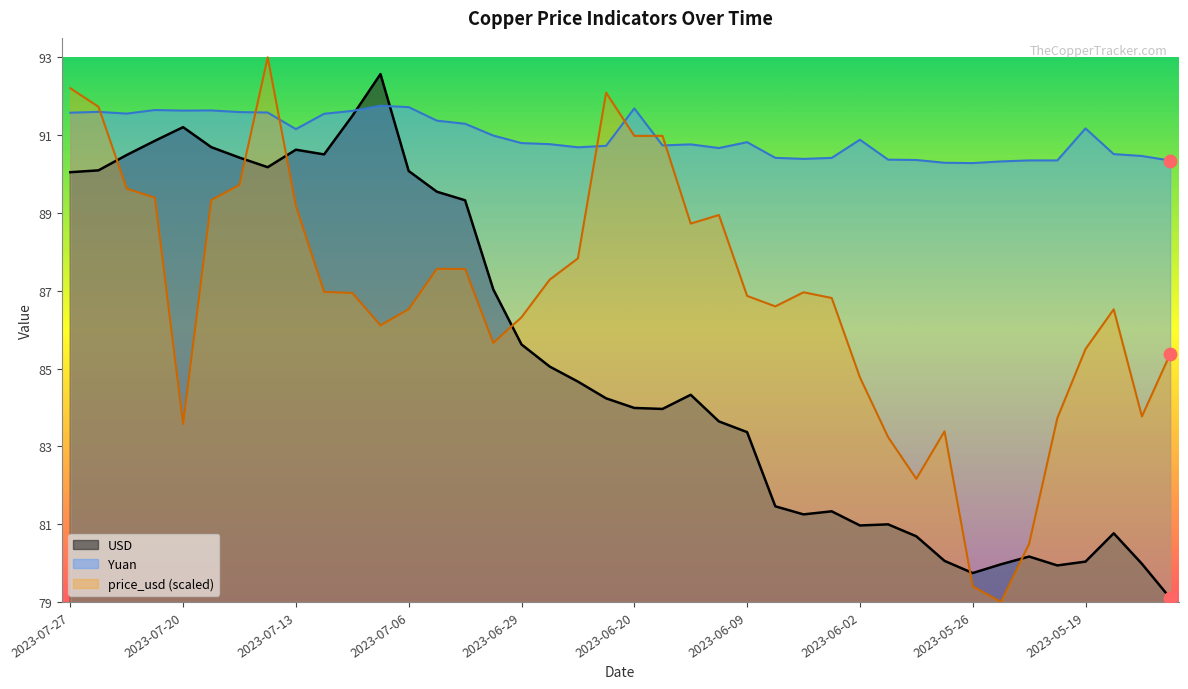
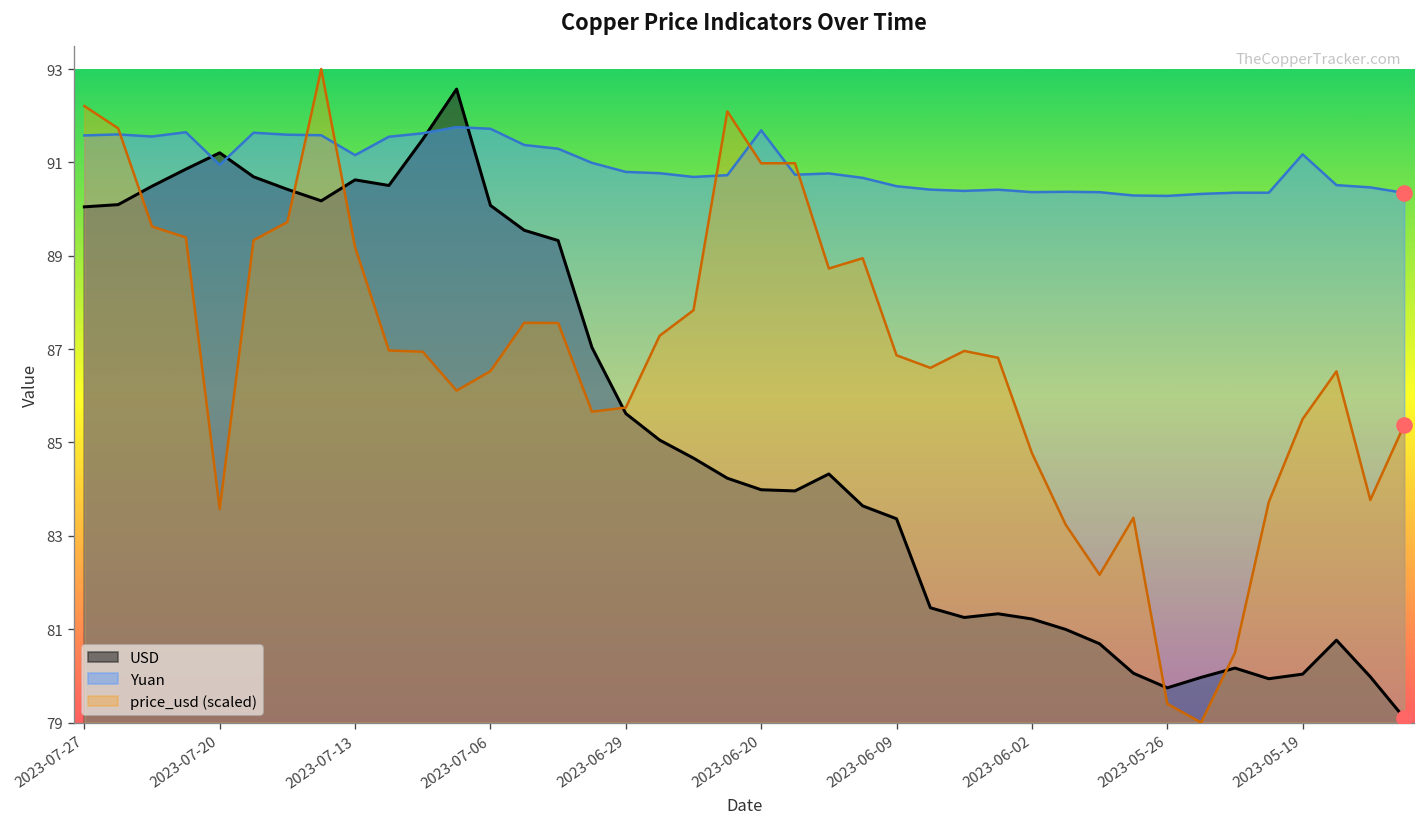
Yuan, 2023-07-20: 91.6 -> 90.9
price_usd (scaled), 2023-06-29: 86.3 -> 85.7
Yuan, 2023-06-09: 90.8 -> 90.5
USD, 2023-06-02: 81.0 -> 81.2
Yuan, 2023-06-02: 90.9 -> 90.4
